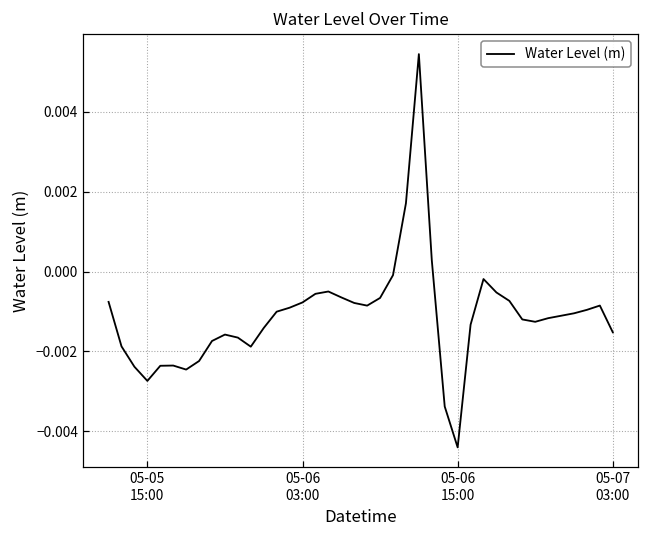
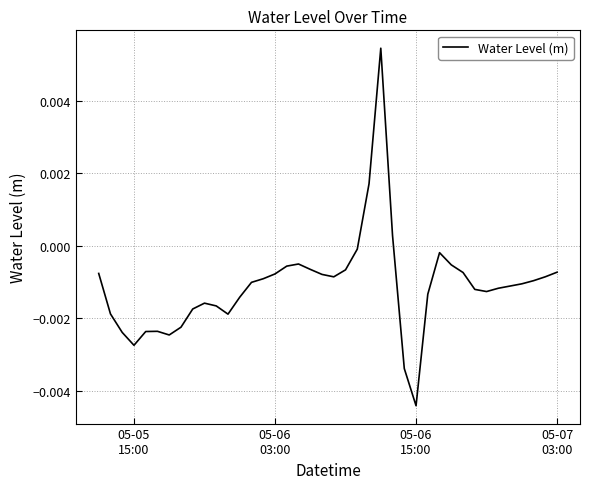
05-07 03:00: -0.0015 -> -0.0007
